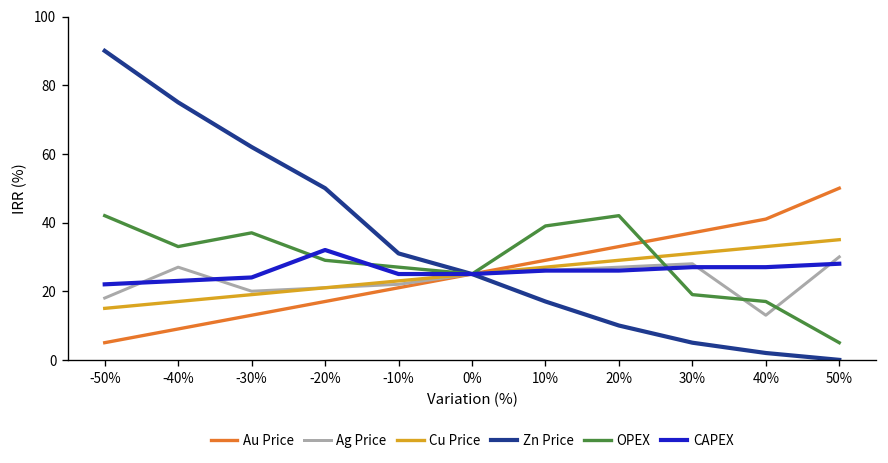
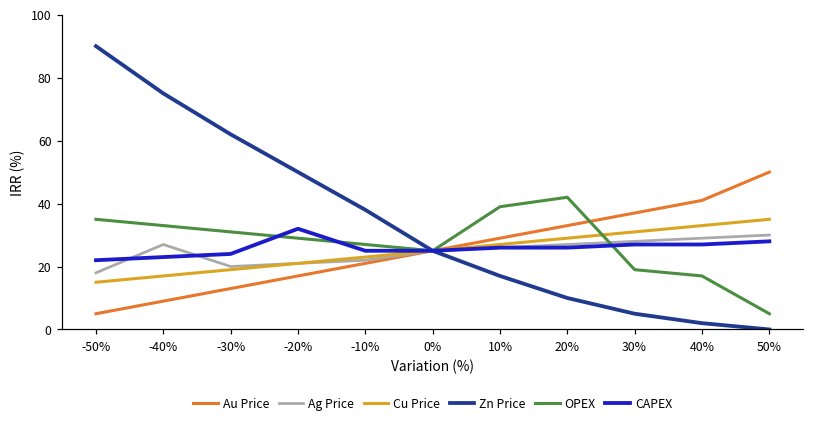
OPEX, -50%: 42 -> 35
OPEX, -30%: 37 -> 31
Zn Price, -10%: 31 -> 38
Ag Price, 40%: 13 -> 29
